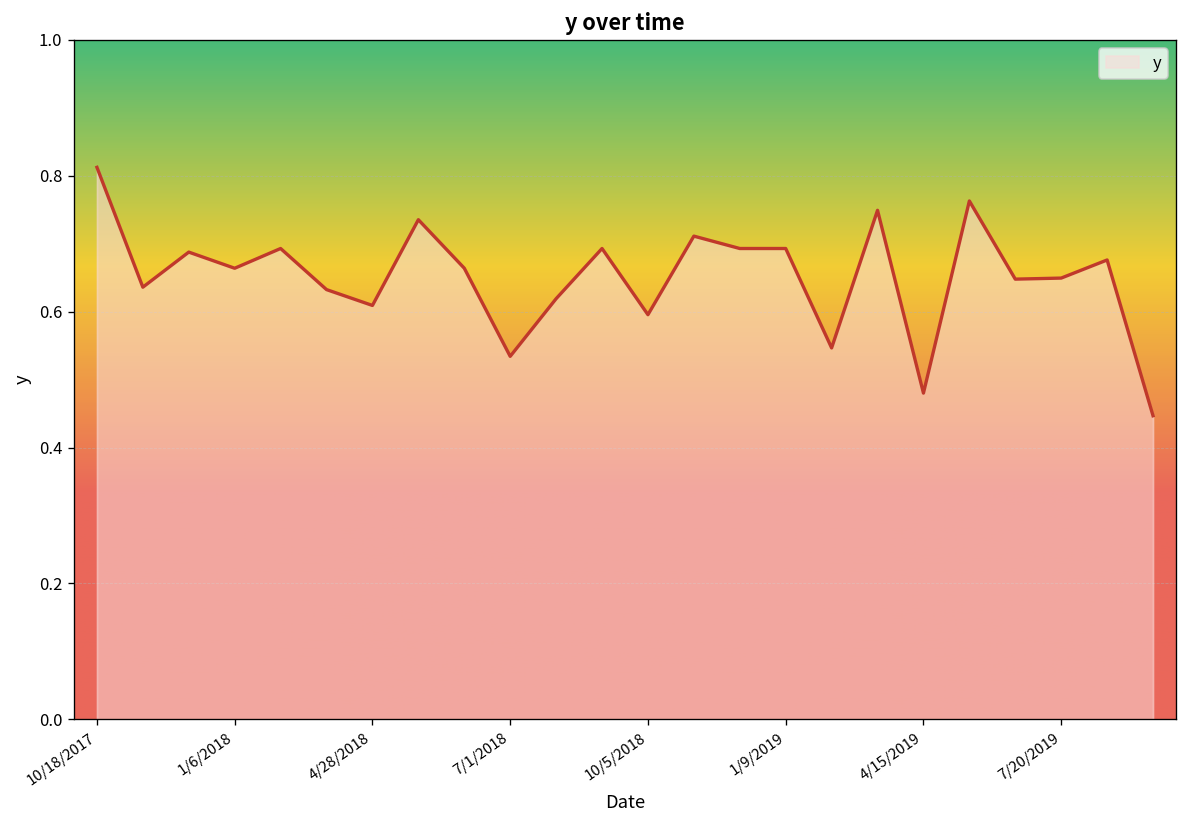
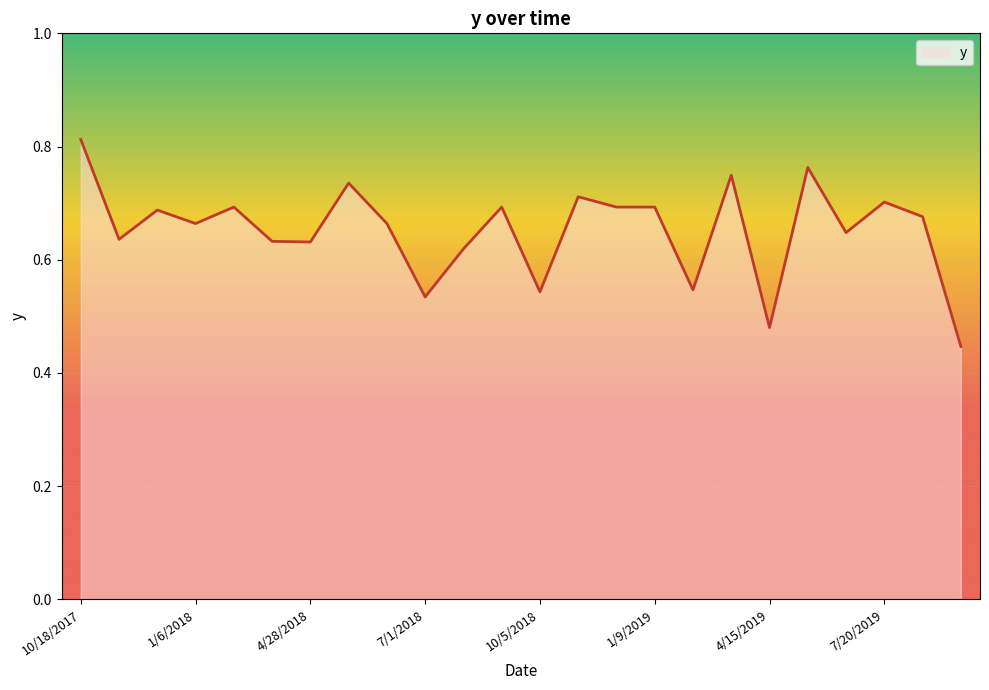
4/28/2018: 0.61 -> 0.63
10/5/2018: 0.60 -> 0.54
7/20/2019: 0.65 -> 0.70
